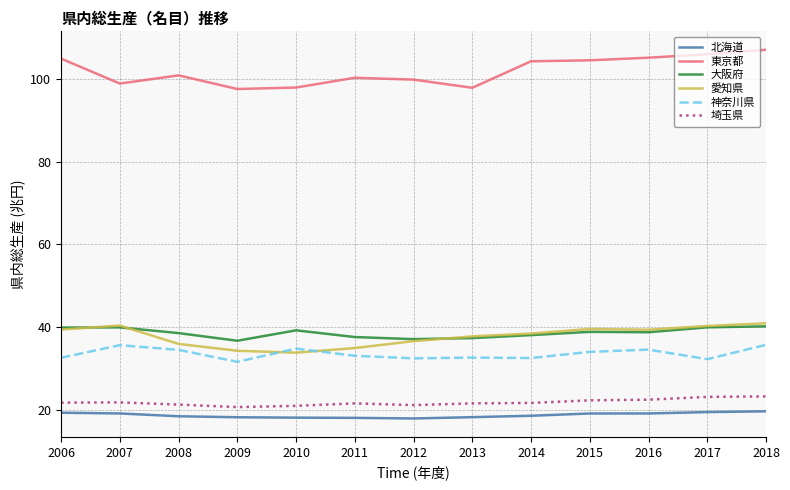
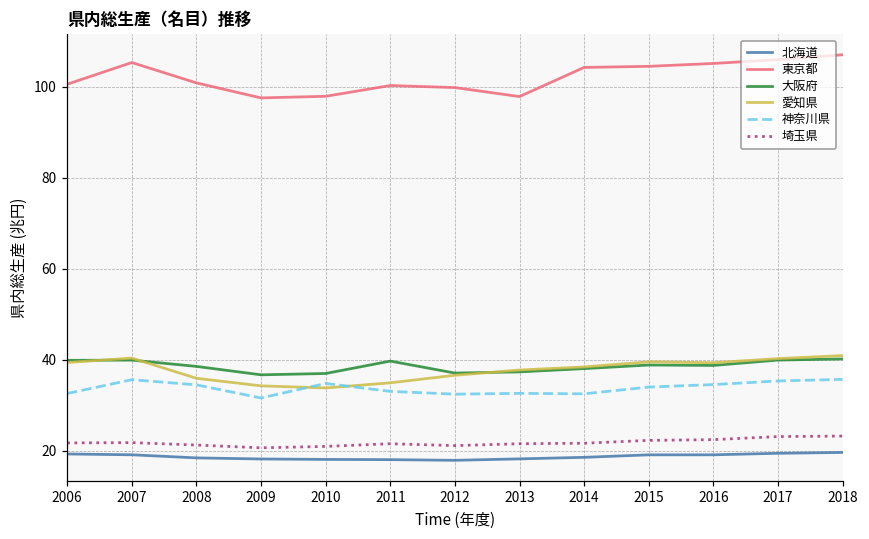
東京都, 2006: 105 -> 101
東京都, 2007: 99 -> 105
大阪府, 2010: 39 -> 37
大阪府, 2011: 38 -> 40
神奈川県, 2017: 32 -> 35
